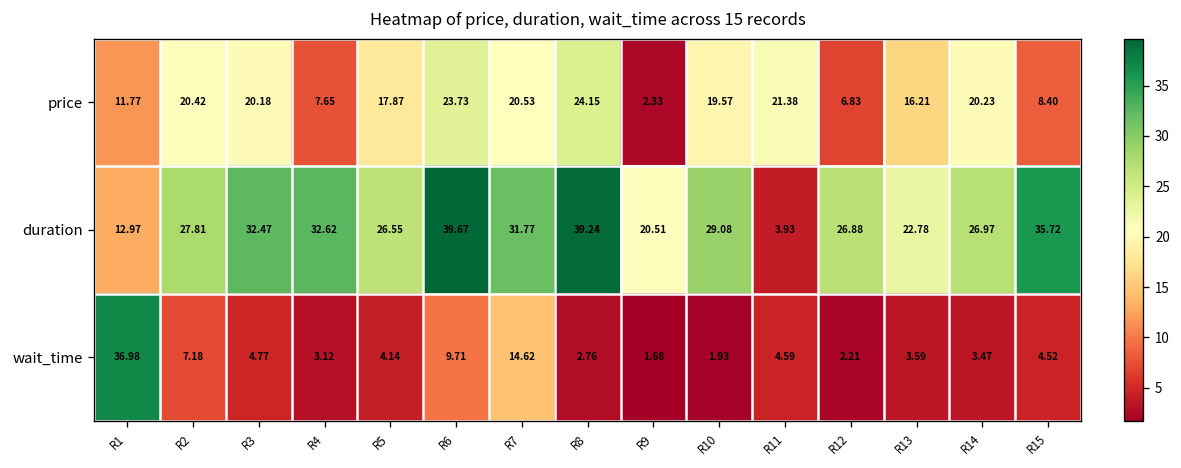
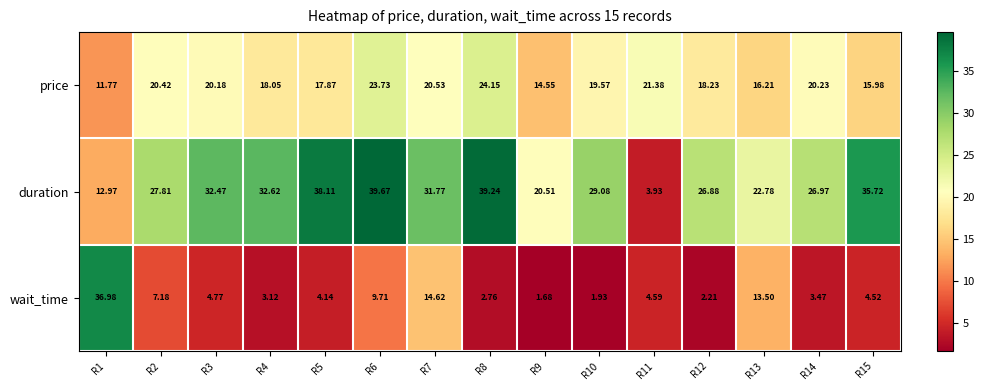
price, R4: 7.65 -> 18.05
price, R9: 2.33 -> 14.55
price, R12: 6.83 -> 18.23
price, R15: 8.40 -> 15.98
duration, R5: 26.55 -> 38.11
wait_time, R13: 3.59 -> 13.50
